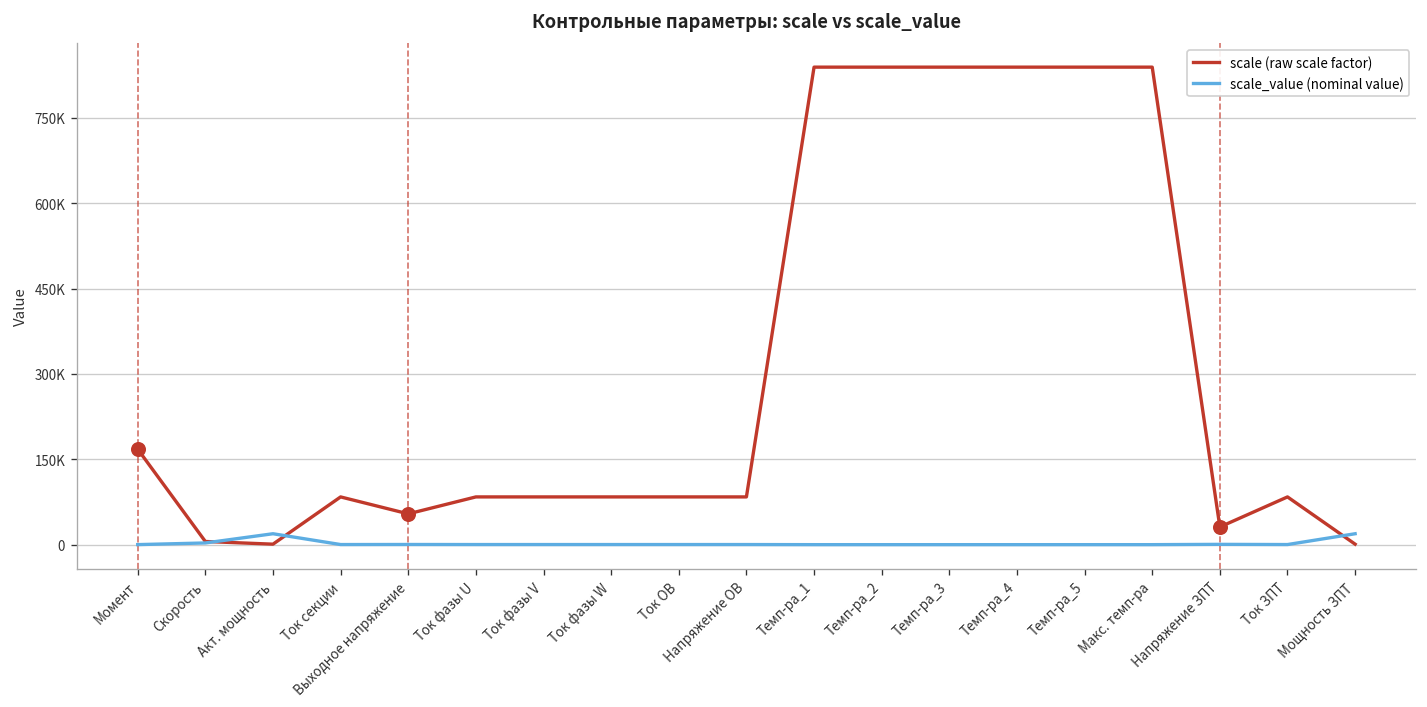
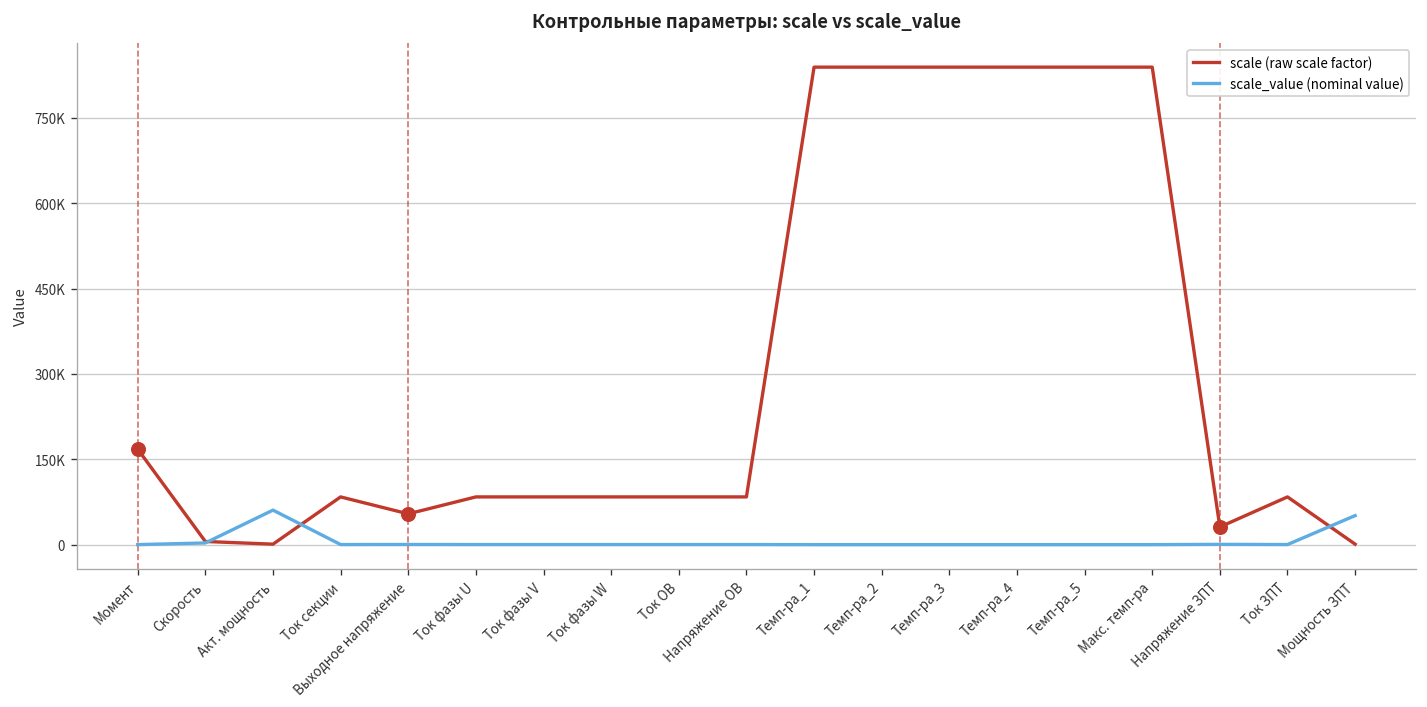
scale_value (nominal value), Акт. мощность: 20000 -> 60000
scale_value (nominal value), Мощность ЗПТ: 20000 -> 50000
